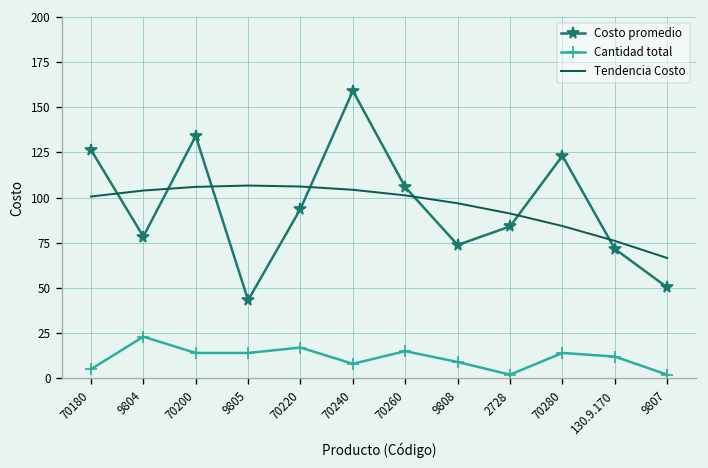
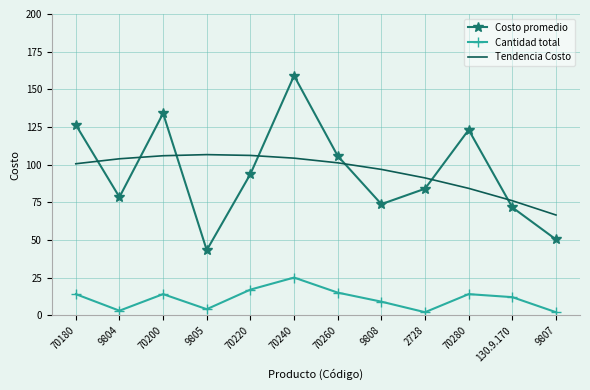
Cantidad total, 70180: 5 -> 14
Cantidad total, 9804: 23 -> 3
Cantidad total, 9805: 14 -> 4
Cantidad total, 70240: 8 -> 25
